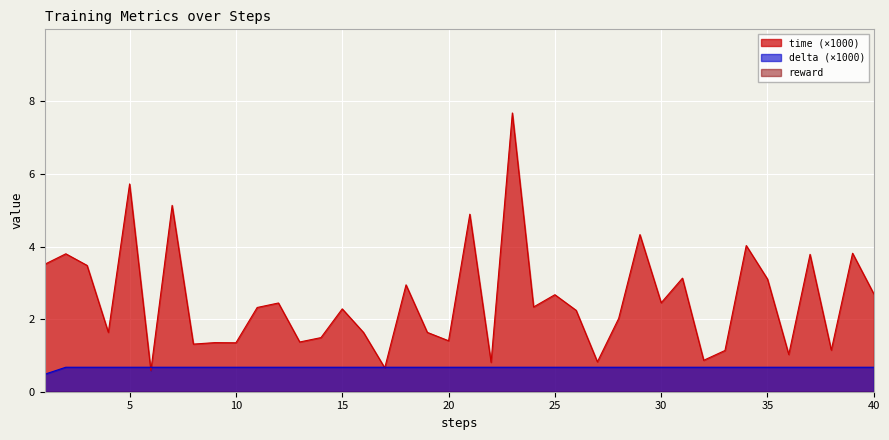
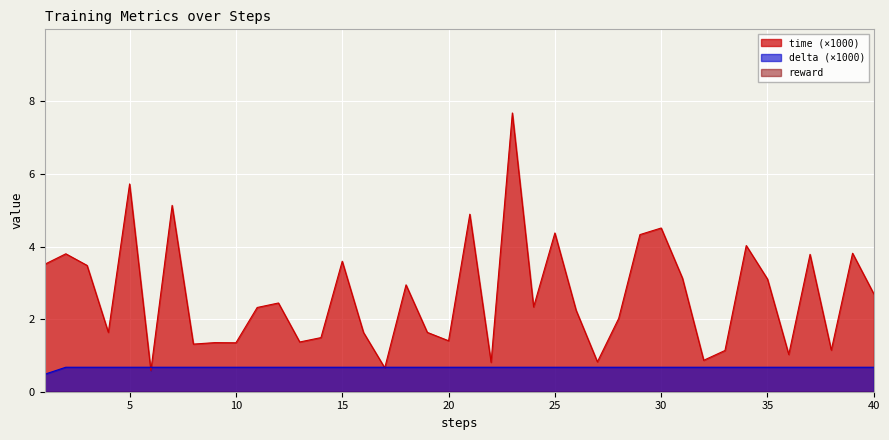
time (×1000), 15: 2.3 -> 3.6
time (×1000), 25: 2.7 -> 4.4
time (×1000), 30: 2.5 -> 4.5
